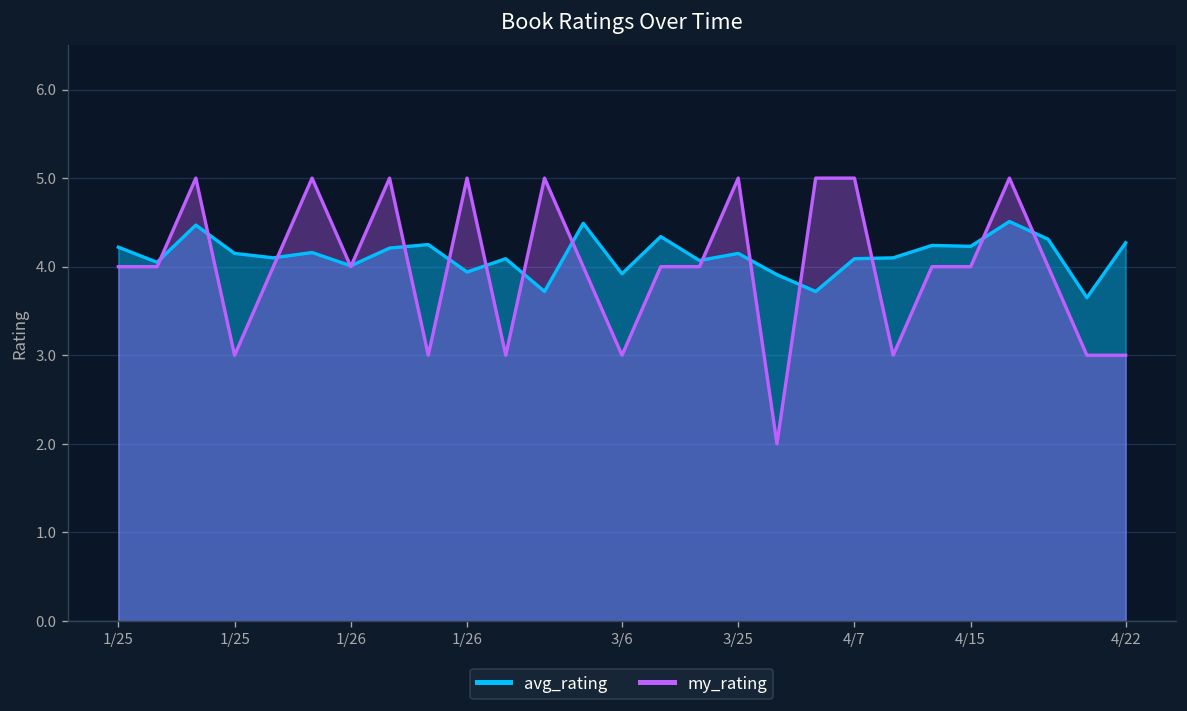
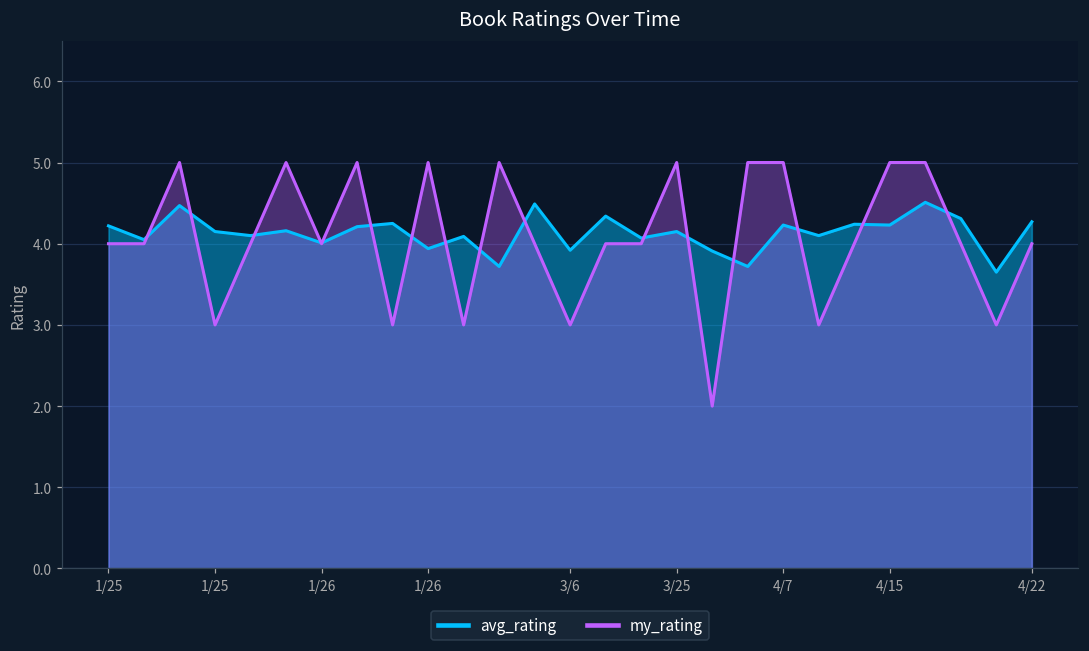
avg_rating, 4/7: 4.1 -> 4.2
my_rating, 4/15: 4 -> 5
my_rating, 4/22: 3 -> 4
